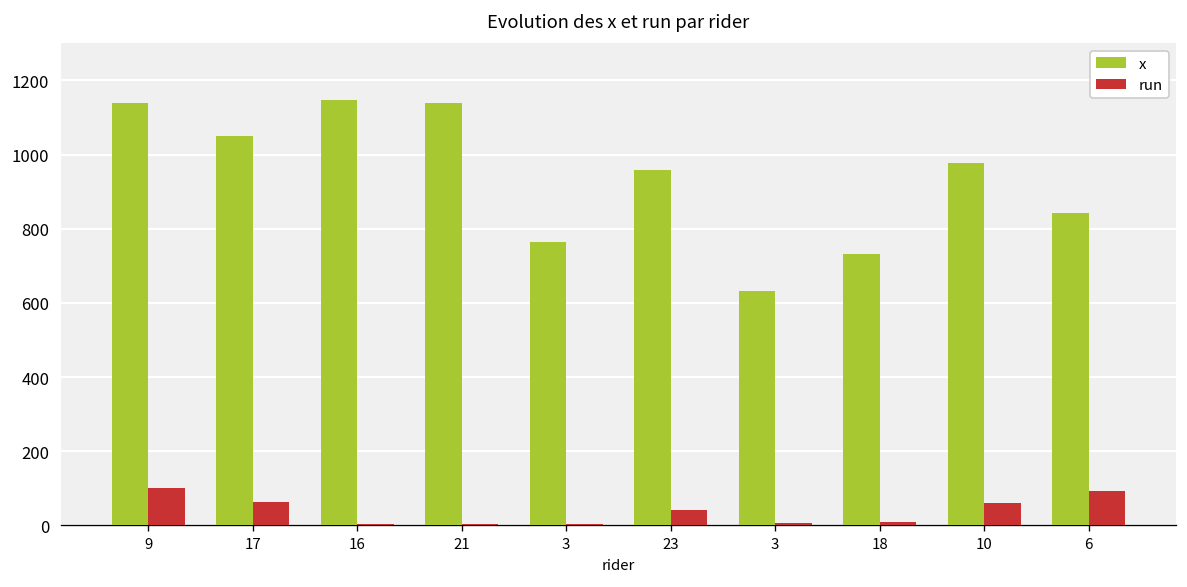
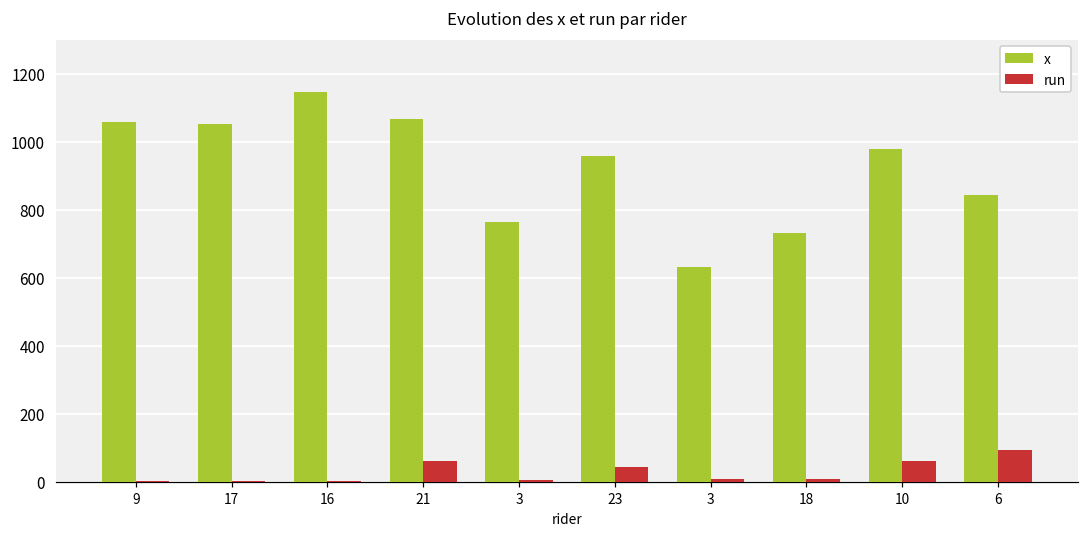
x, 9: 1140 -> 1060
run, 9: 100 -> 0
run, 17: 60 -> 0
x, 21: 1140 -> 1070
run, 21: 0 -> 60
